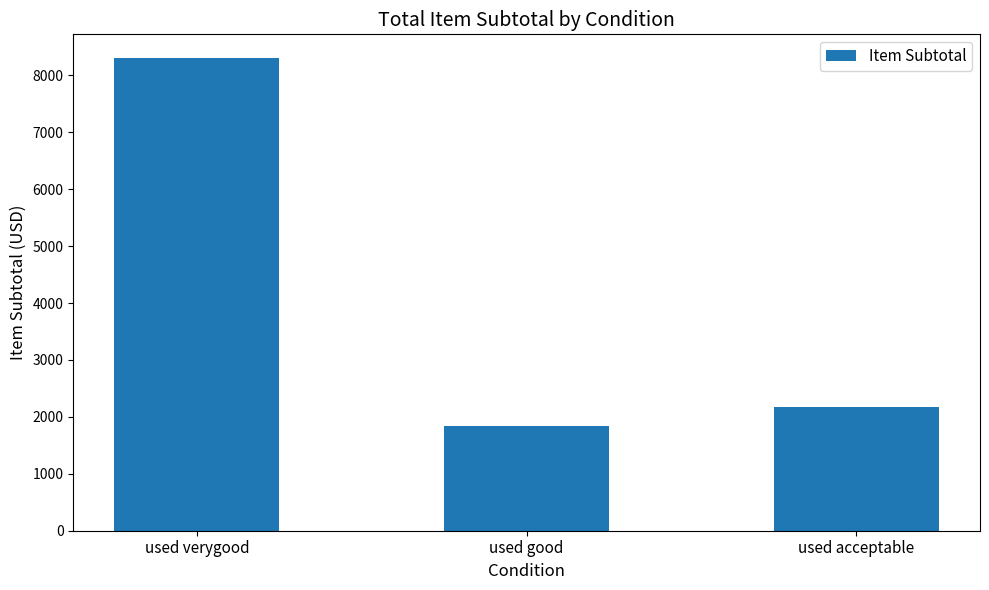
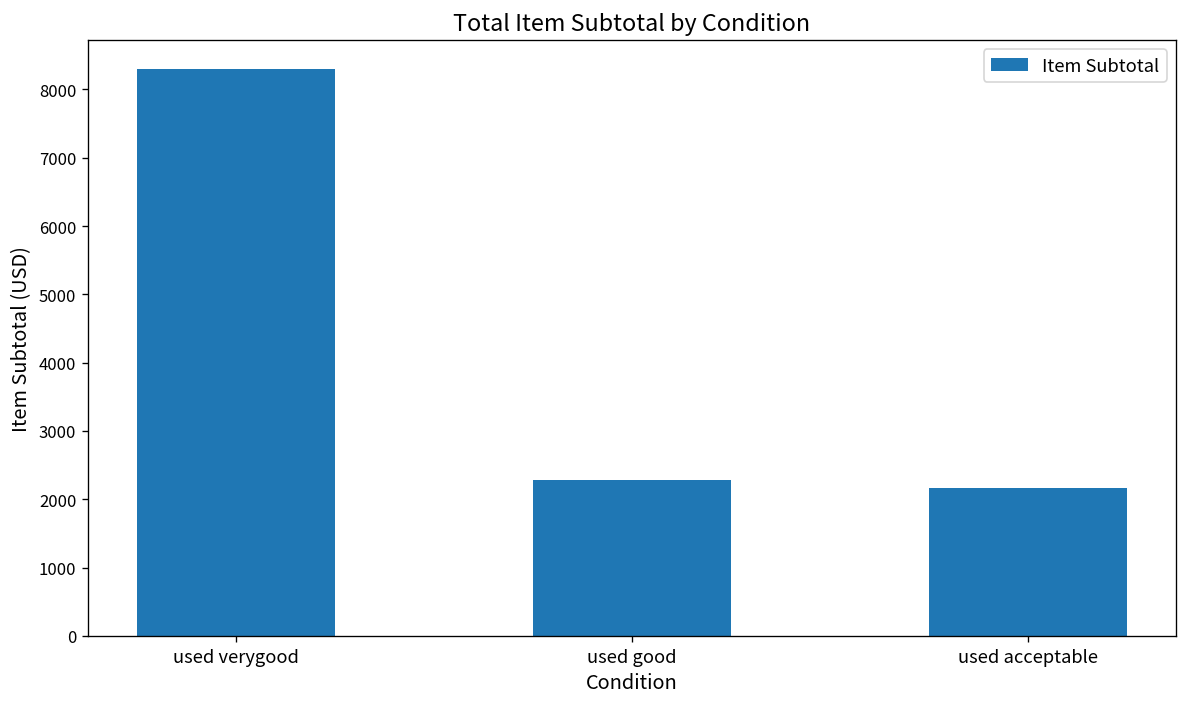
used good: 1800 -> 2300
